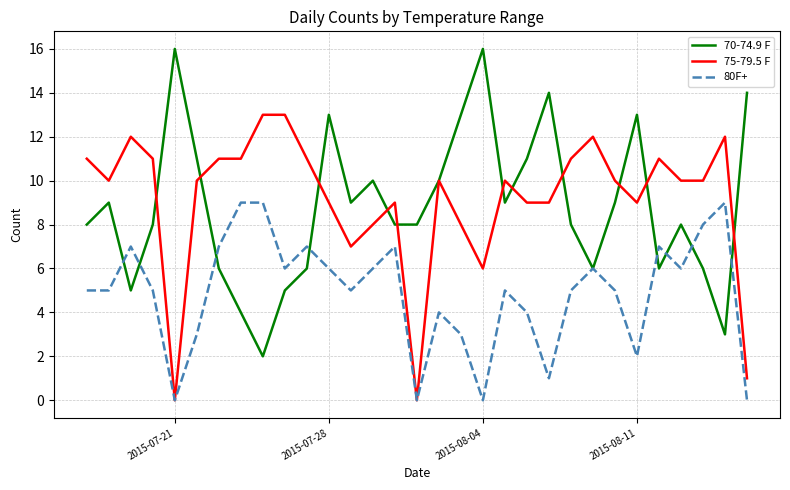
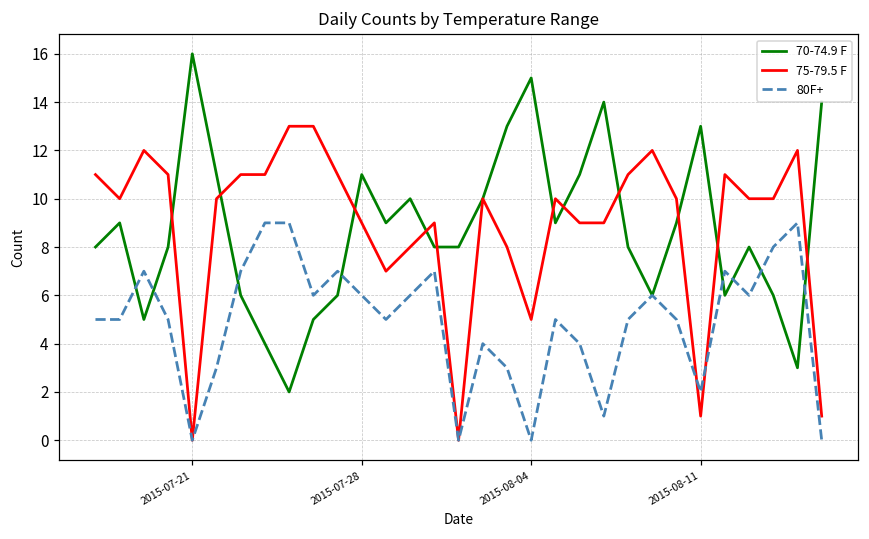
70-74.9 F, 2015-07-28: 13 -> 11
70-74.9 F, 2015-08-04: 16 -> 15
75-79.5 F, 2015-08-04: 6 -> 5
75-79.5 F, 2015-08-11: 9 -> 1
